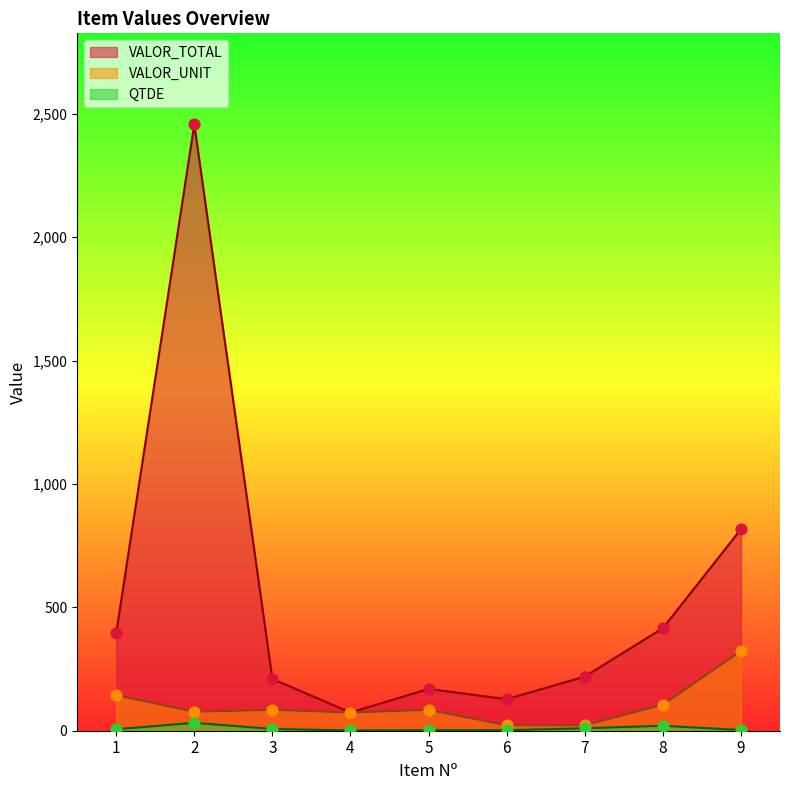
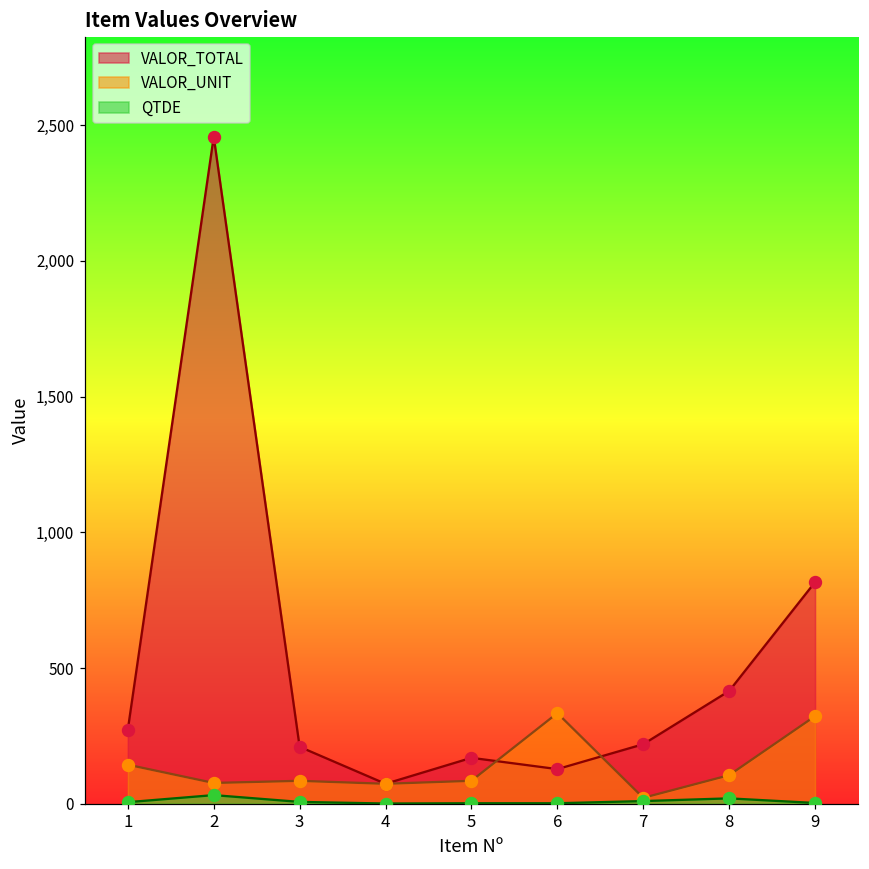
VALOR_TOTAL, 1: 400 -> 270
VALOR_UNIT, 6: 20 -> 330
